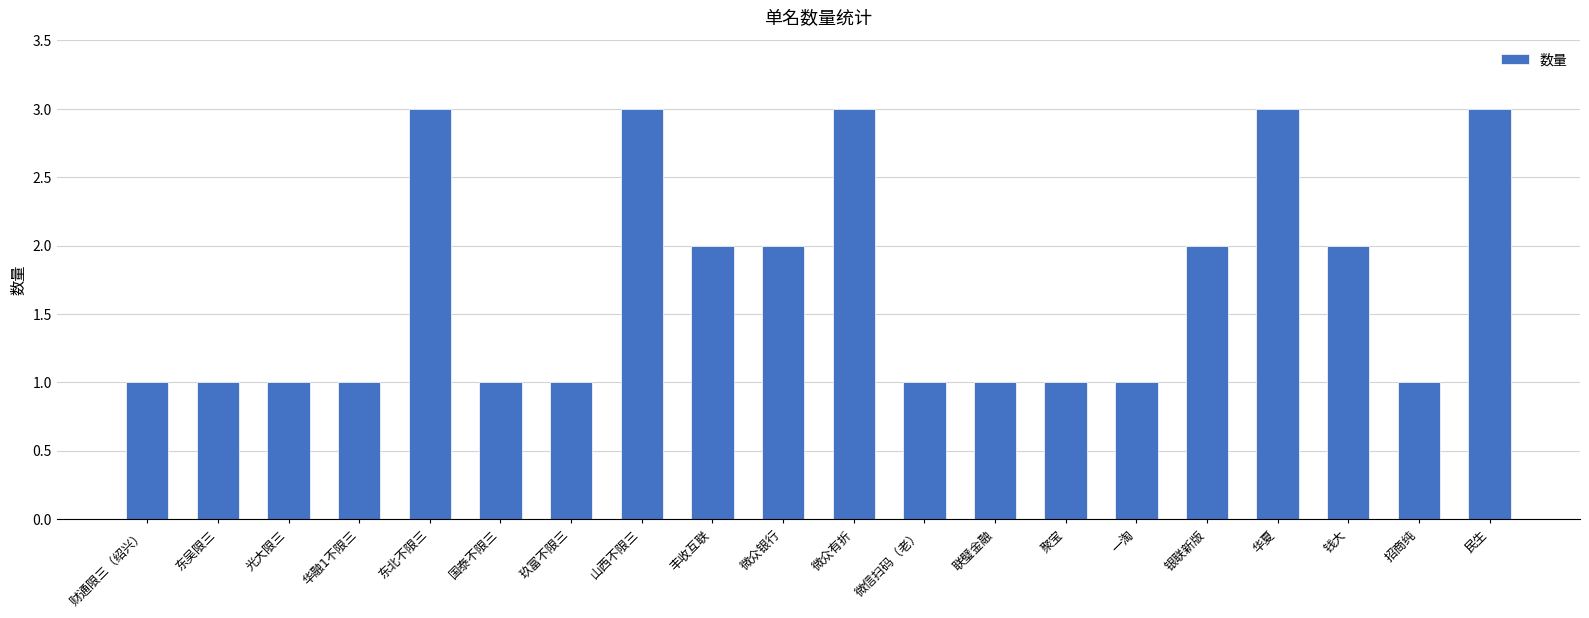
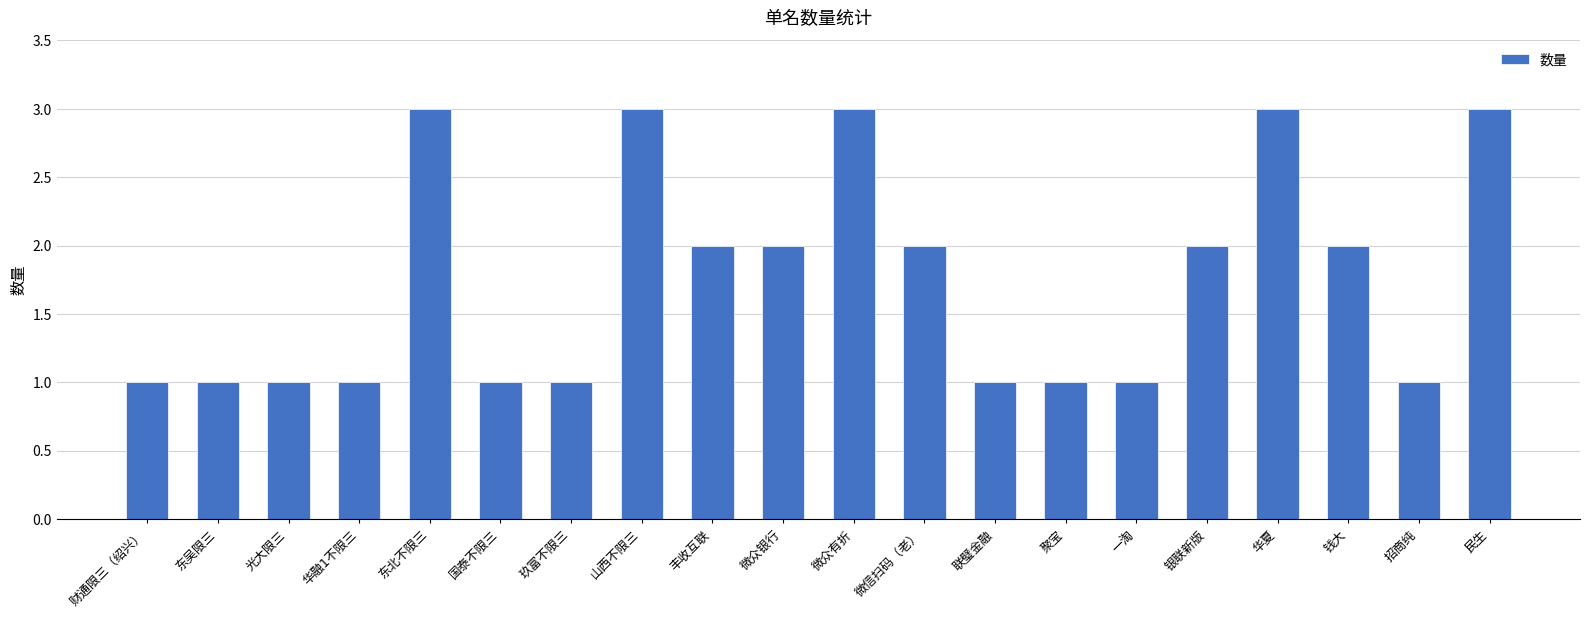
微信扫码（老）: 1 -> 2
